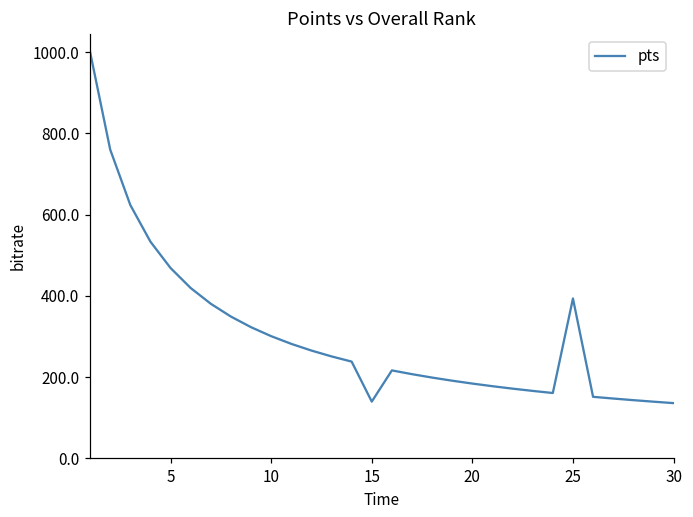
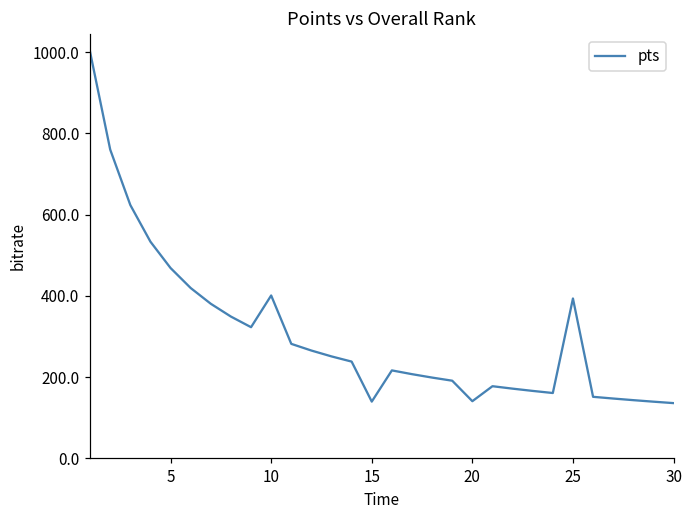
10: 300 -> 400
20: 180 -> 140
